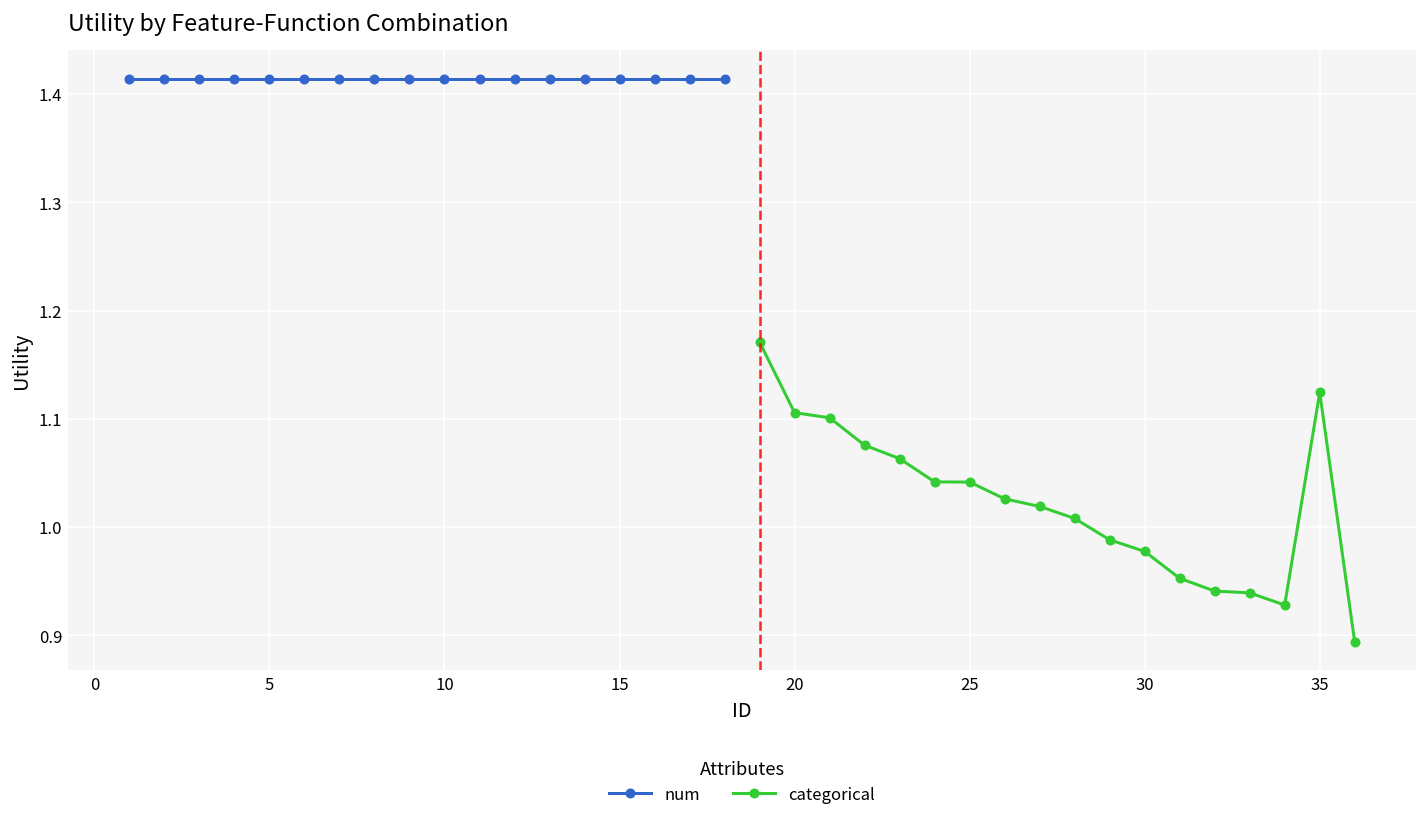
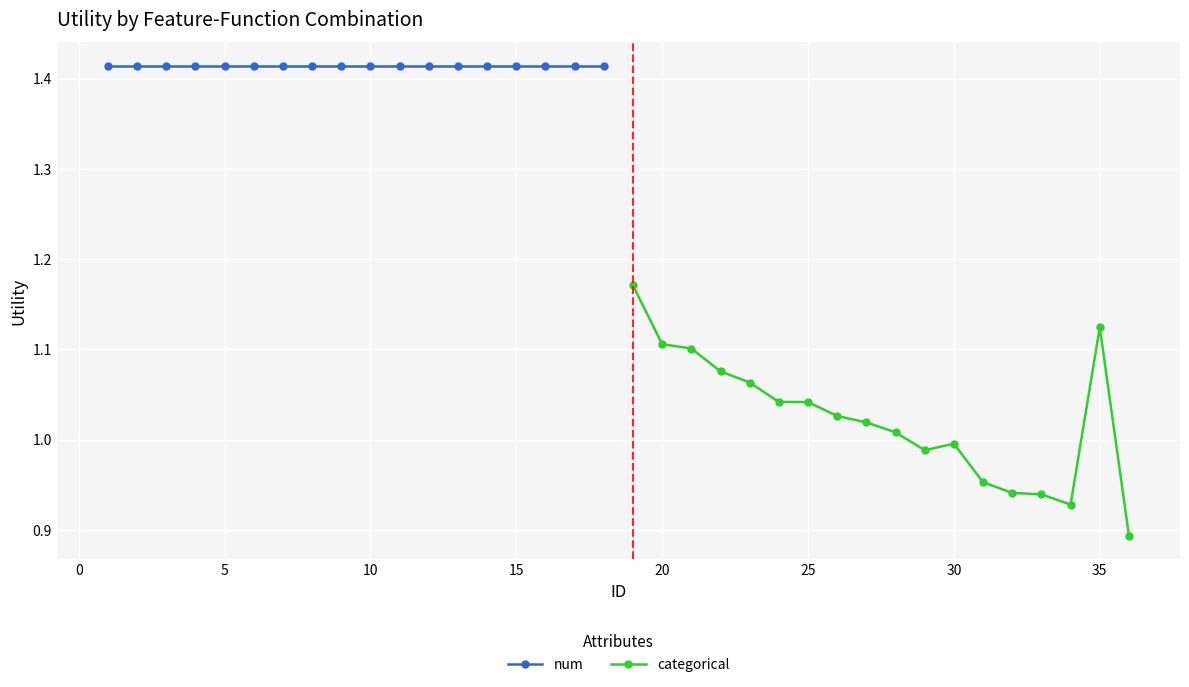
categorical, 30: 0.98 -> 1.00
